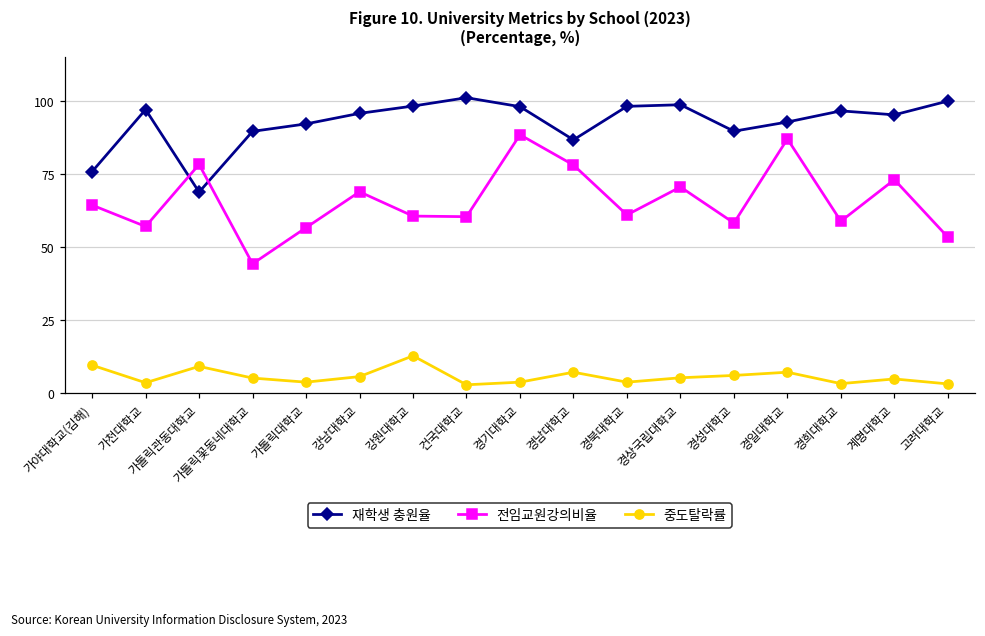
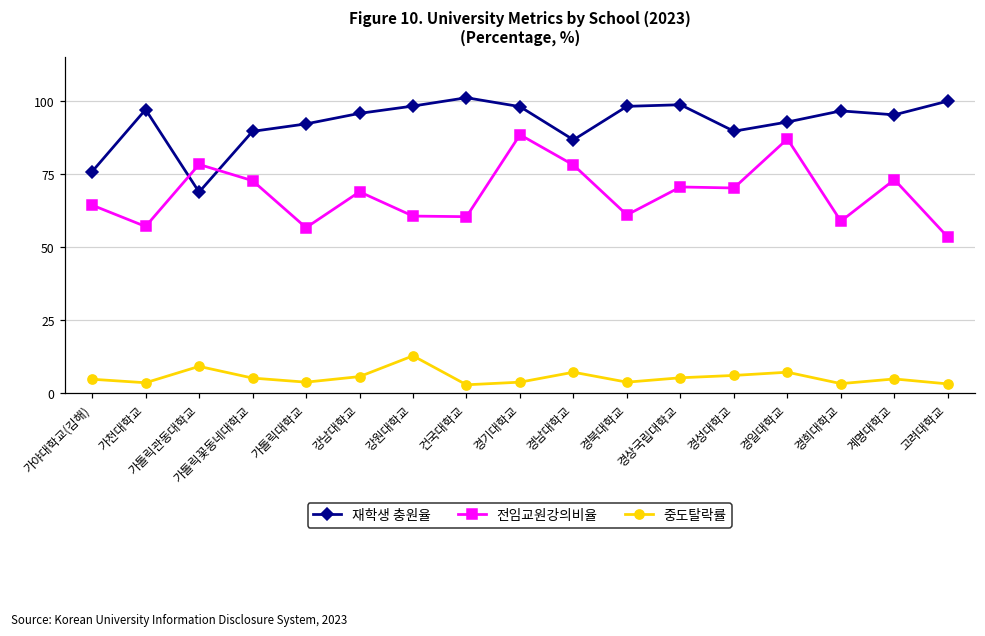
중도탈락률, 가야대학교(김해): 10 -> 5
전임교원강의비율, 가톨릭꽃동네대학교: 44 -> 73
전임교원강의비율, 경성대학교: 58 -> 70
